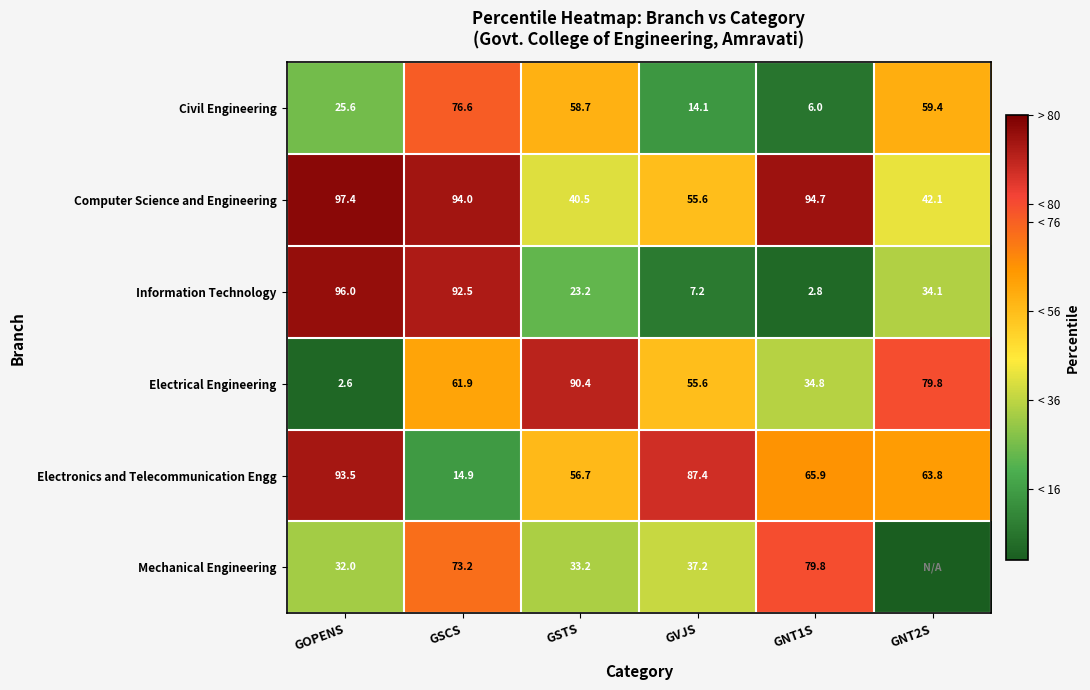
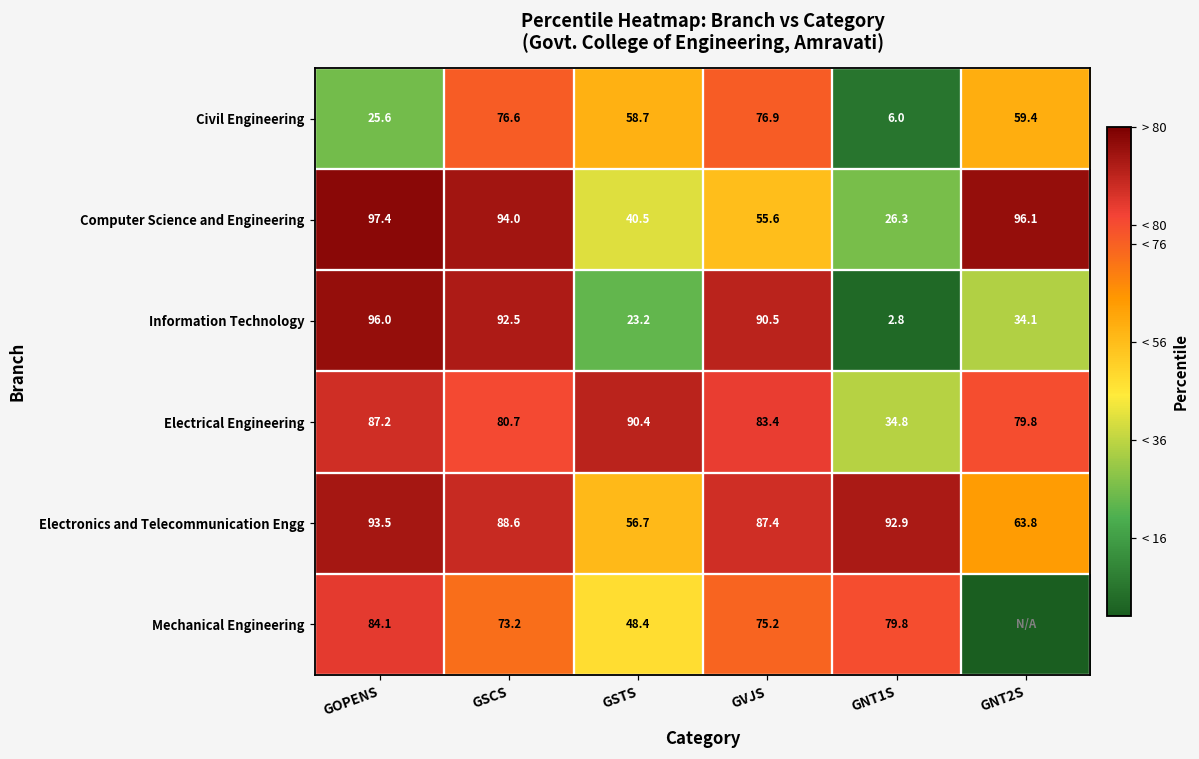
Civil Engineering, GVJS: 14.1 -> 76.9
Computer Science and Engineering, GNT1S: 94.7 -> 26.3
Computer Science and Engineering, GNT2S: 42.1 -> 96.1
Information Technology, GVJS: 7.2 -> 90.5
Electrical Engineering, GOPENS: 2.6 -> 87.2
Electrical Engineering, GSCS: 61.9 -> 80.7
Electrical Engineering, GVJS: 55.6 -> 83.4
Electronics and Telecommunication Engg, GSCS: 14.9 -> 88.6
Electronics and Telecommunication Engg, GNT1S: 65.9 -> 92.9
Mechanical Engineering, GOPENS: 32.0 -> 84.1
Mechanical Engineering, GSTS: 33.2 -> 48.4
Mechanical Engineering, GVJS: 37.2 -> 75.2
